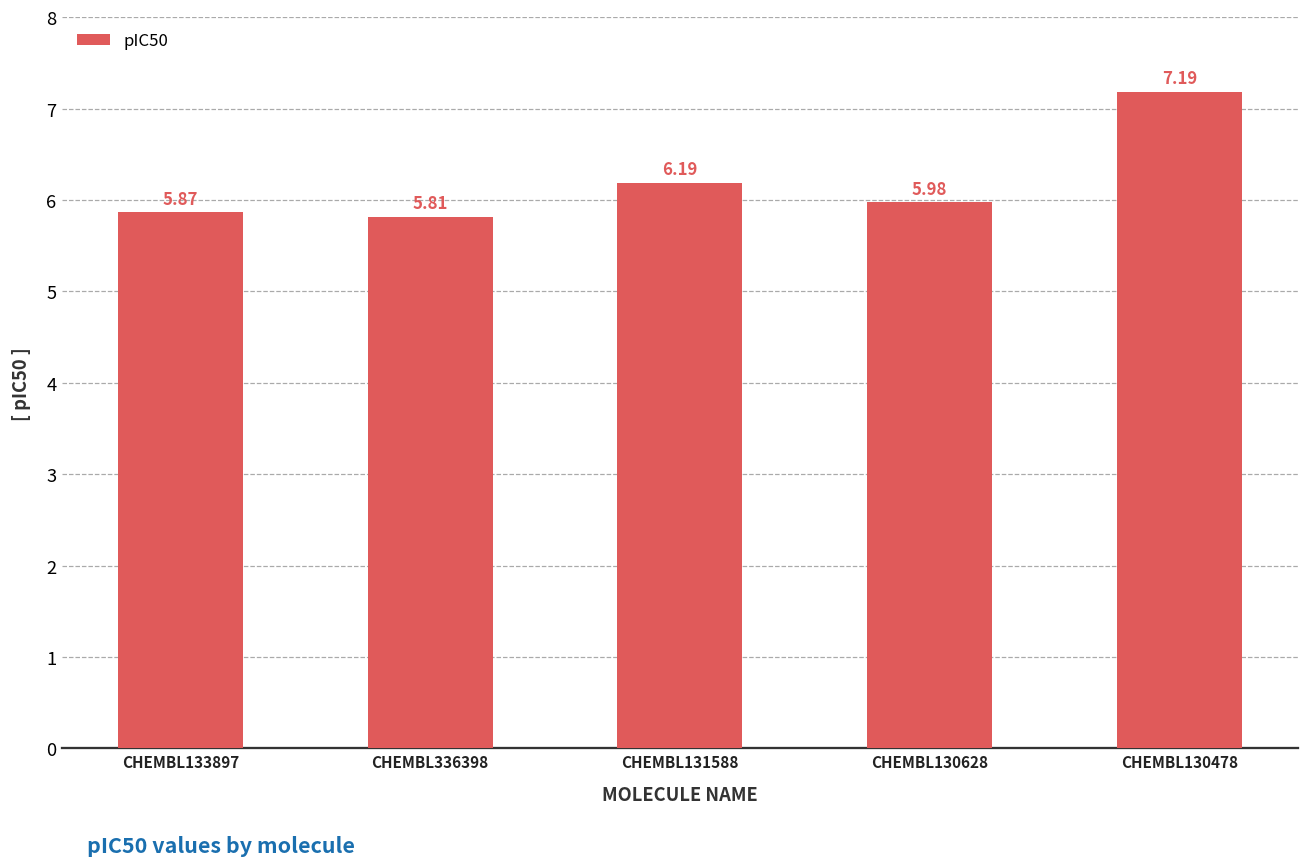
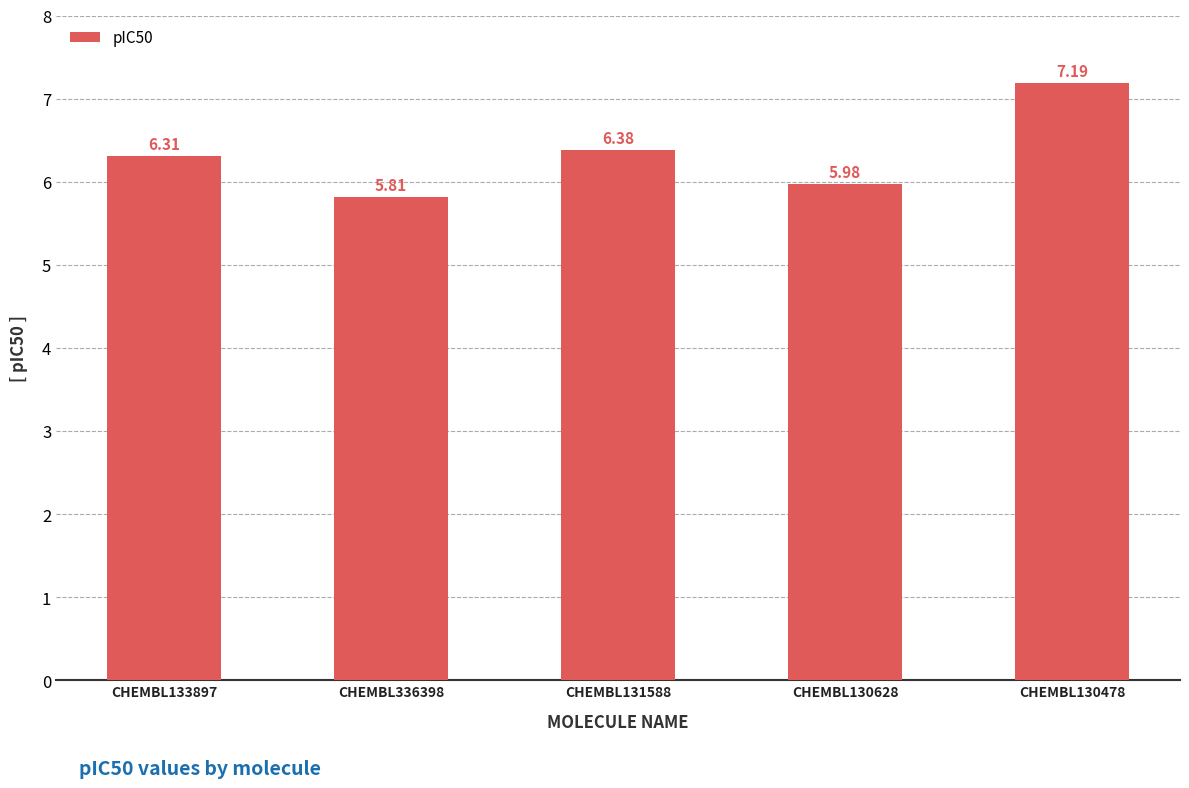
CHEMBL133897: 5.87 -> 6.31
CHEMBL131588: 6.19 -> 6.38
